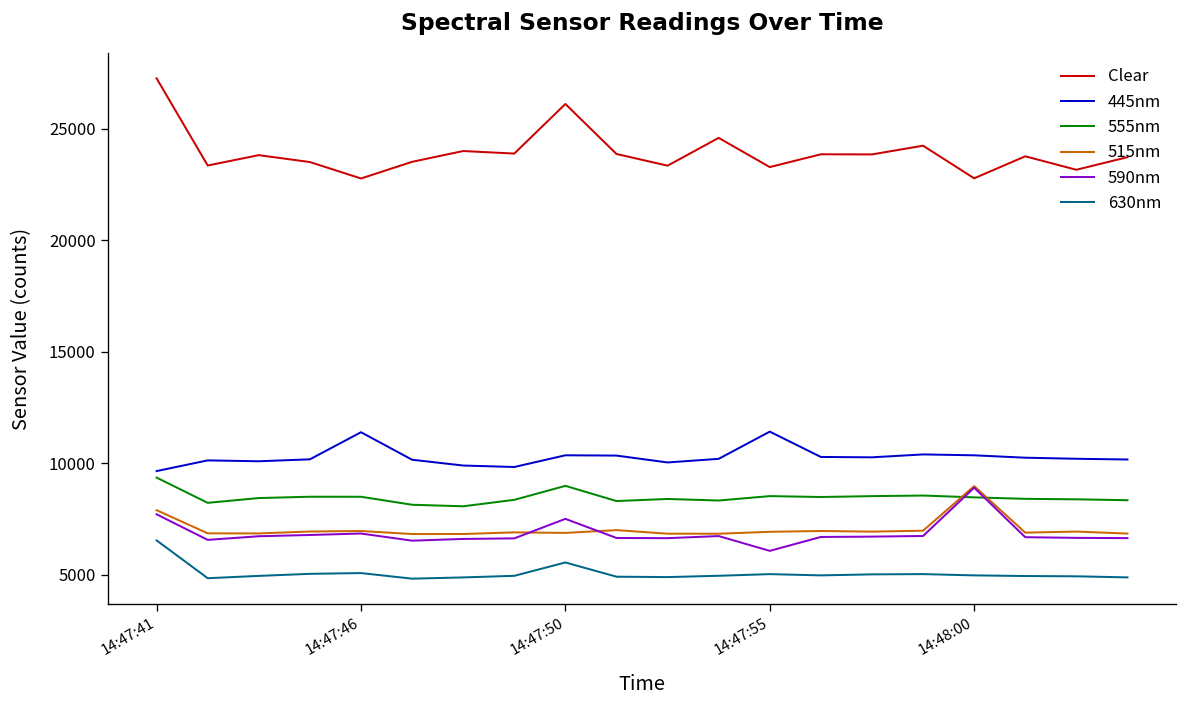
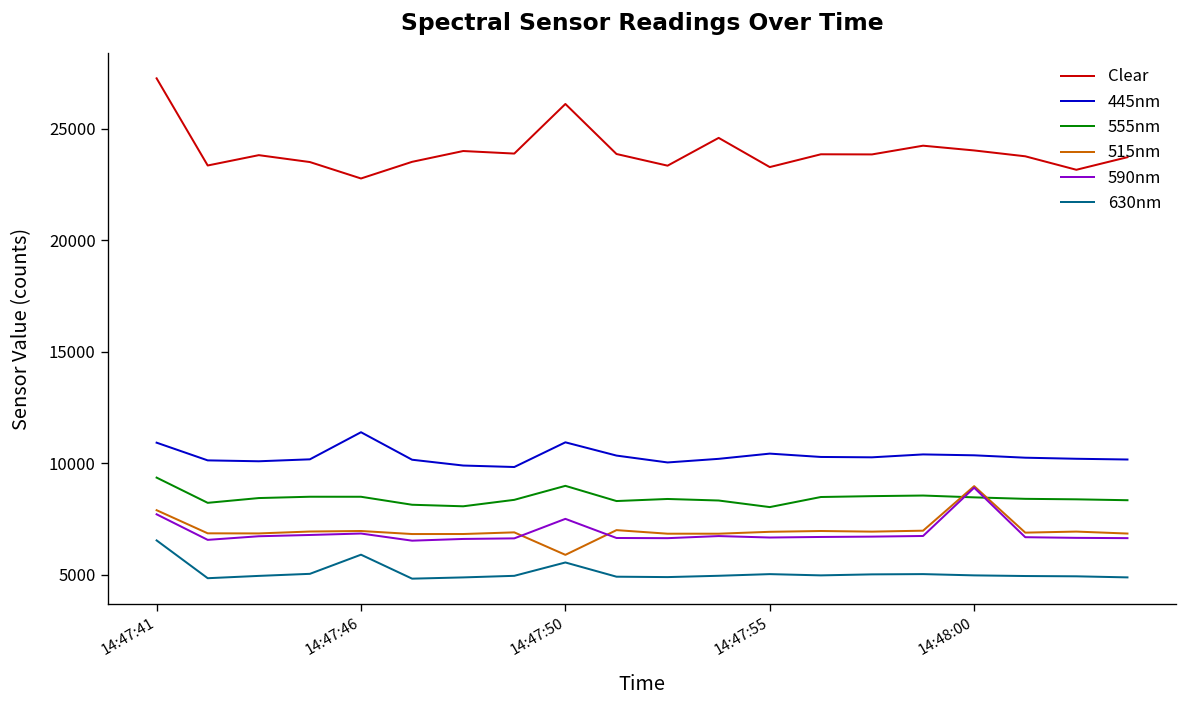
445nm, 14:47:41: 9700 -> 10900
630nm, 14:47:46: 5100 -> 5900
445nm, 14:47:50: 10400 -> 10900
515nm, 14:47:50: 6900 -> 5900
445nm, 14:47:55: 11400 -> 10400
555nm, 14:47:55: 8500 -> 8000
590nm, 14:47:55: 6100 -> 6700
Clear, 14:48:00: 22800 -> 24000
